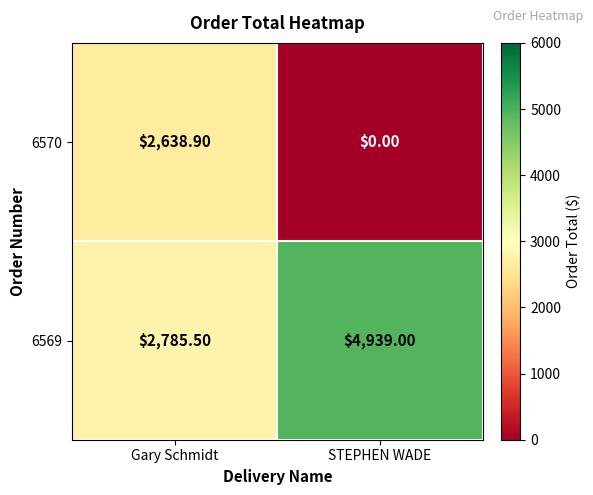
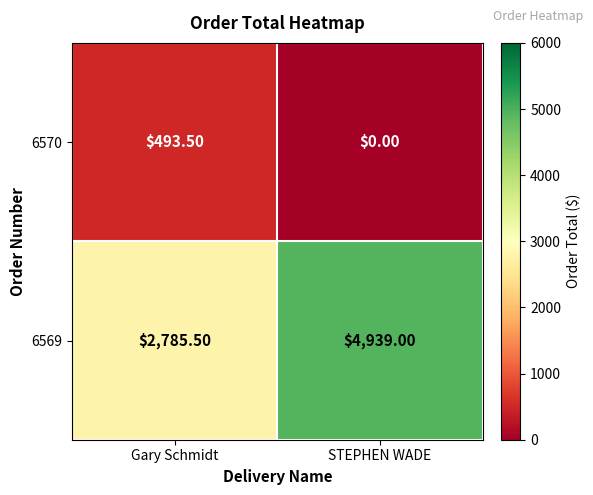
6570, Gary Schmidt: $2,638.90 -> $493.50
